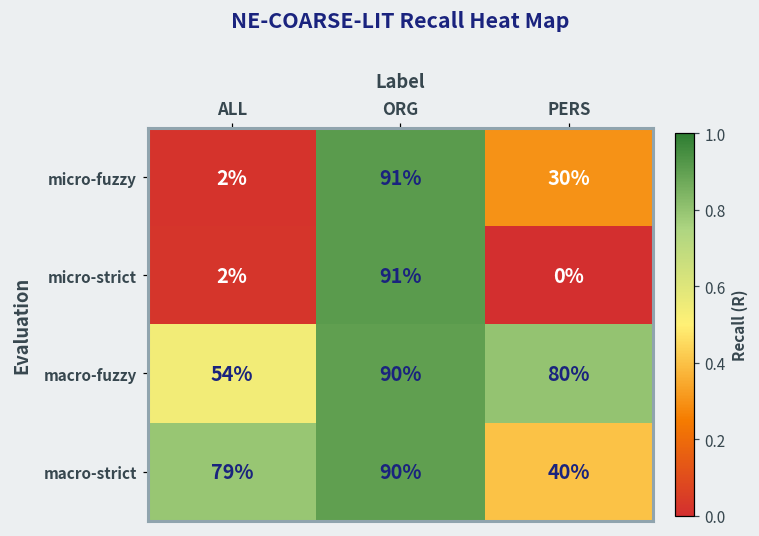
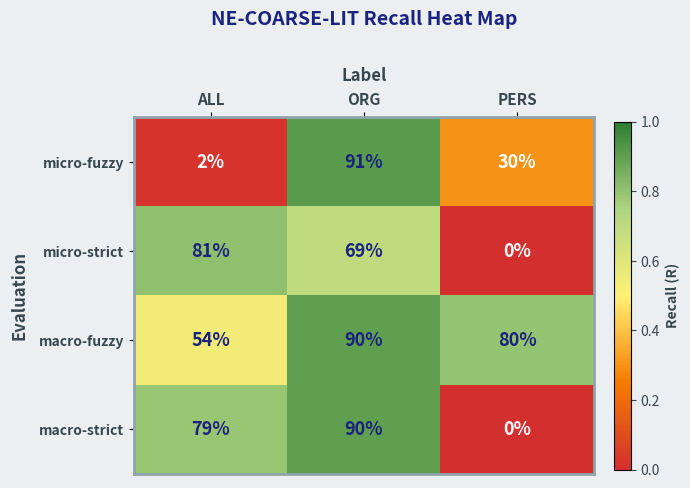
micro-strict, ALL: 2% -> 81%
micro-strict, ORG: 91% -> 69%
macro-strict, PERS: 40% -> 0%
